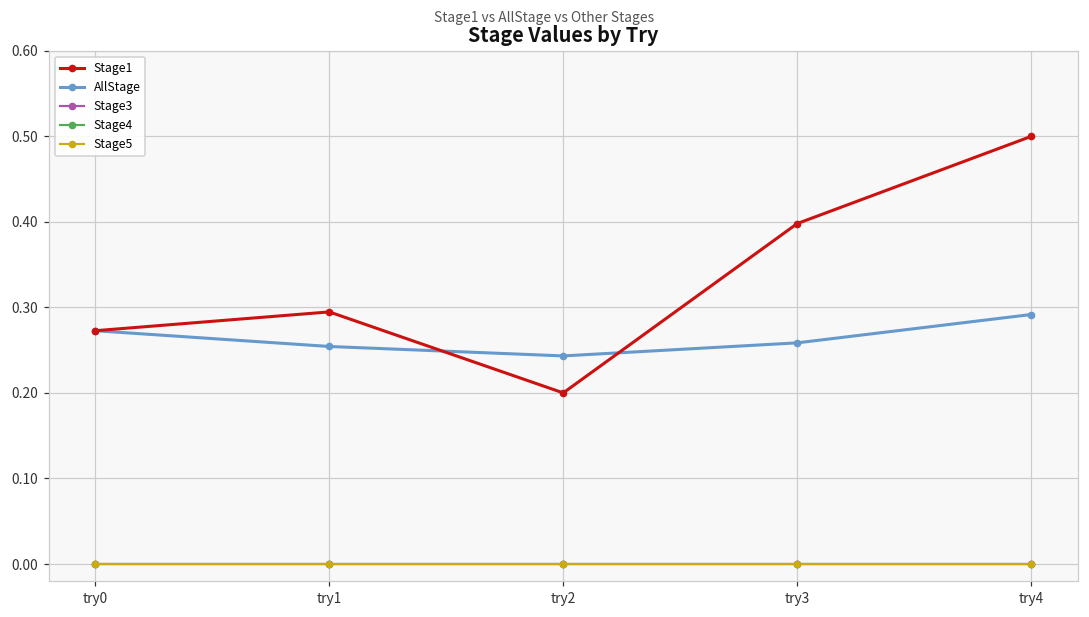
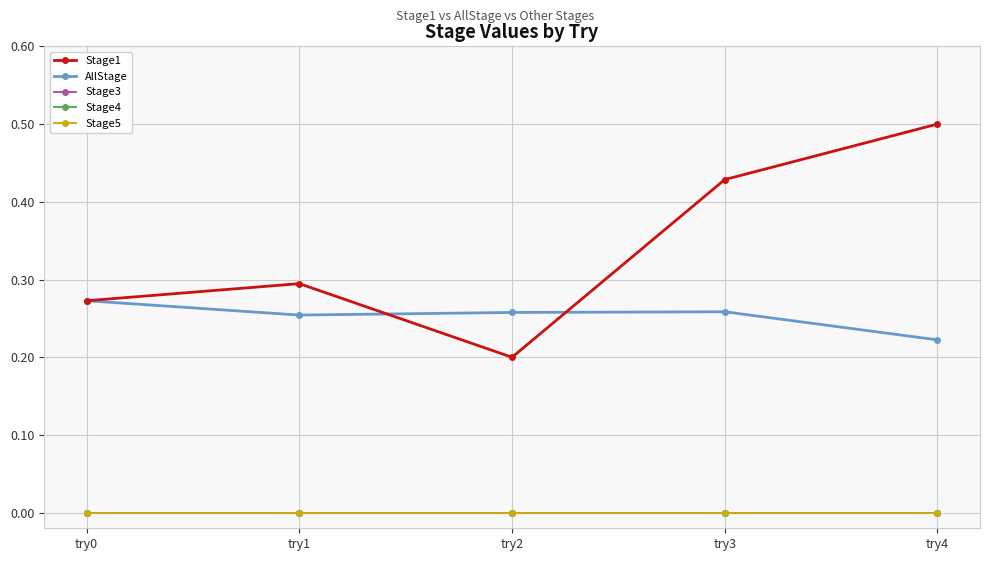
AllStage, try2: 0.24 -> 0.26
Stage1, try3: 0.40 -> 0.43
AllStage, try4: 0.29 -> 0.22
